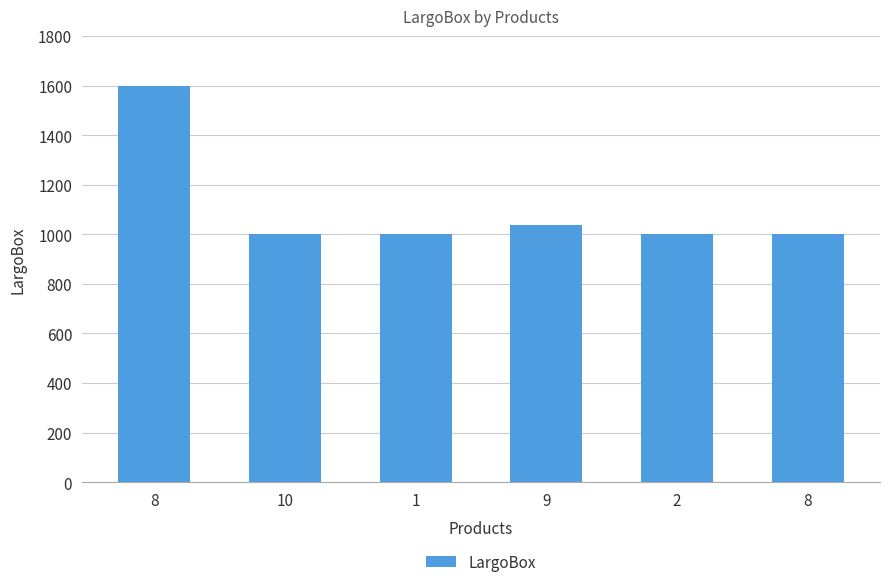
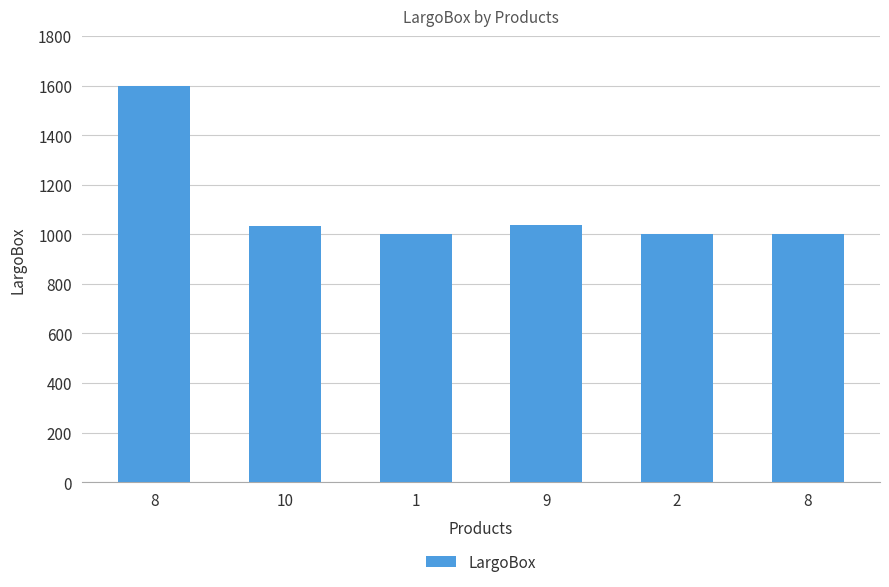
10: 1000 -> 1040
